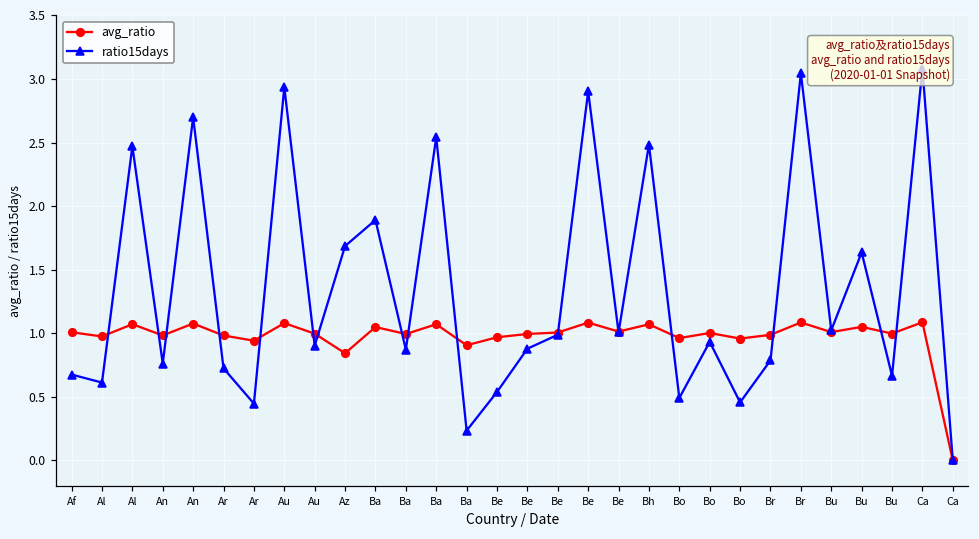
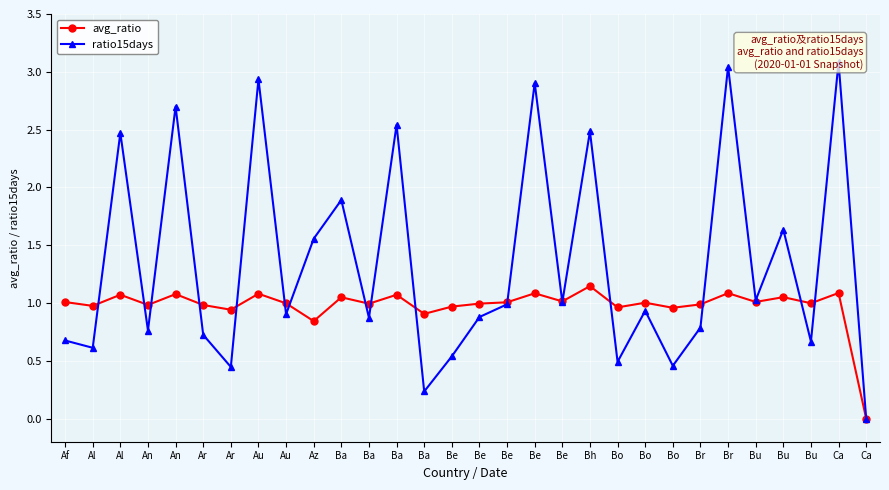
ratio15days, Az: 1.69 -> 1.56
avg_ratio, Bh: 1.07 -> 1.15
